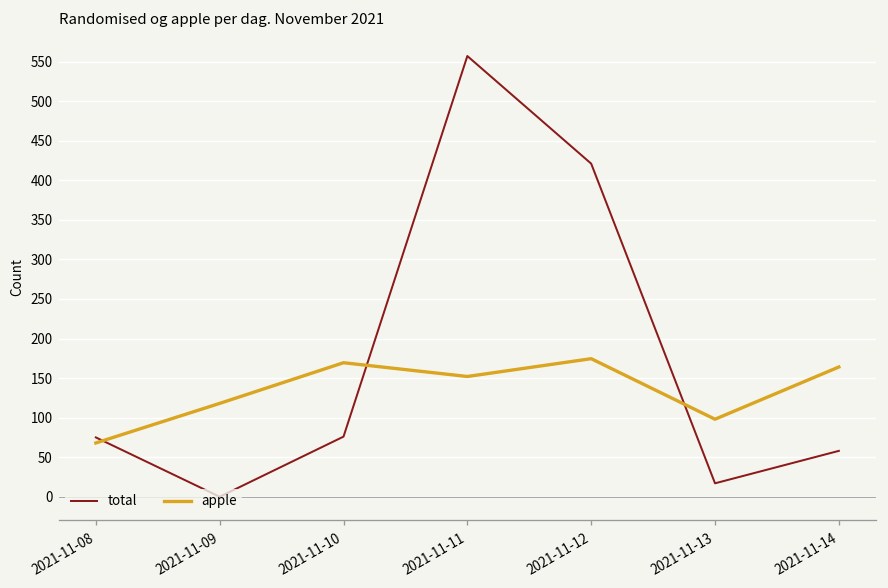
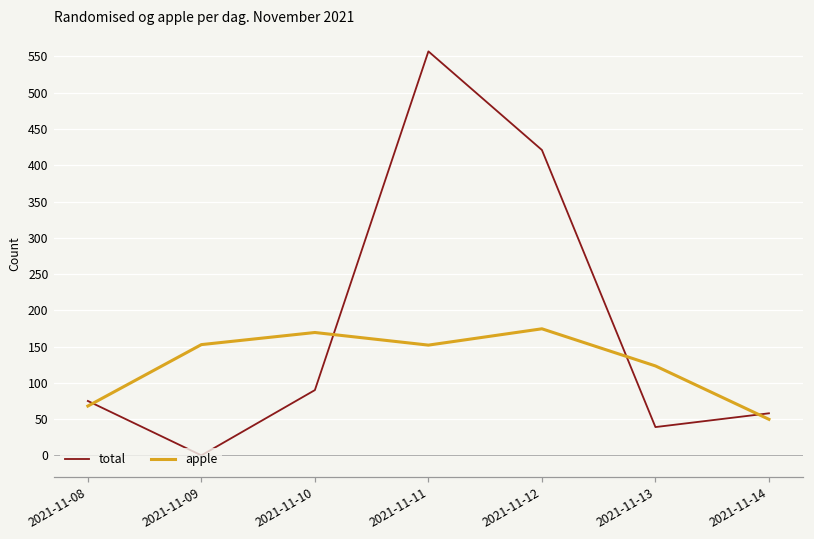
apple, 2021-11-09: 120 -> 150
total, 2021-11-10: 80 -> 90
total, 2021-11-13: 20 -> 40
apple, 2021-11-13: 100 -> 120
apple, 2021-11-14: 160 -> 50
